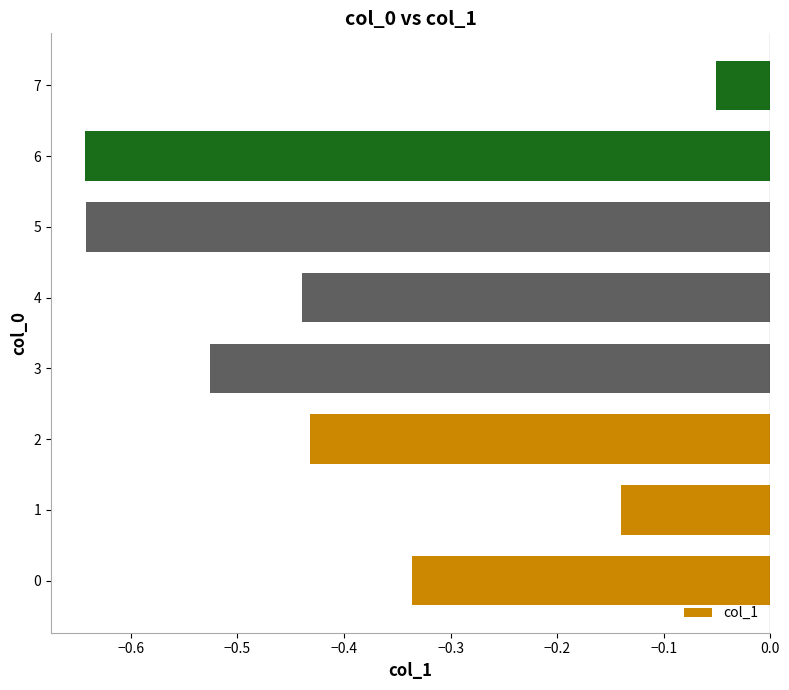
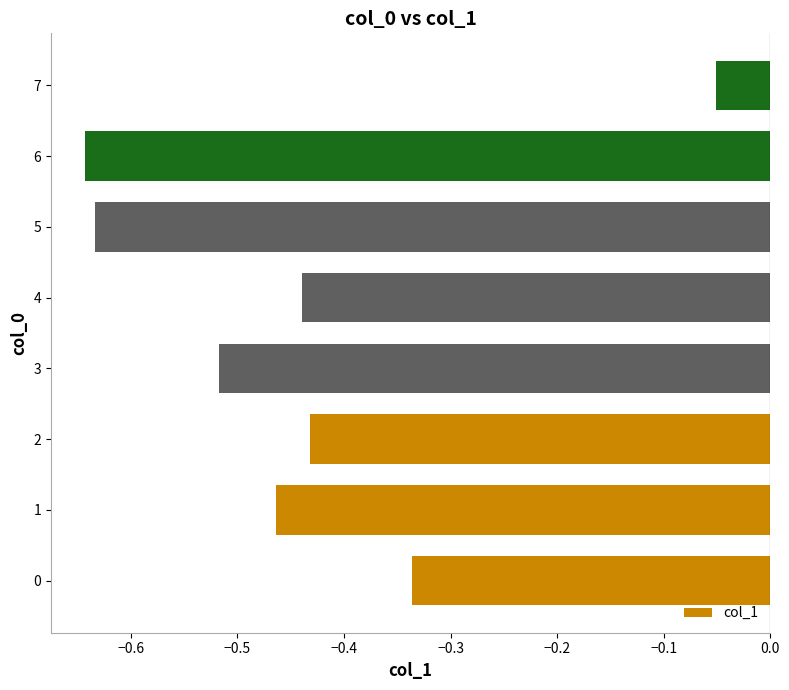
5: -0.642 -> -0.634
3: -0.525 -> -0.517
1: -0.140 -> -0.464
